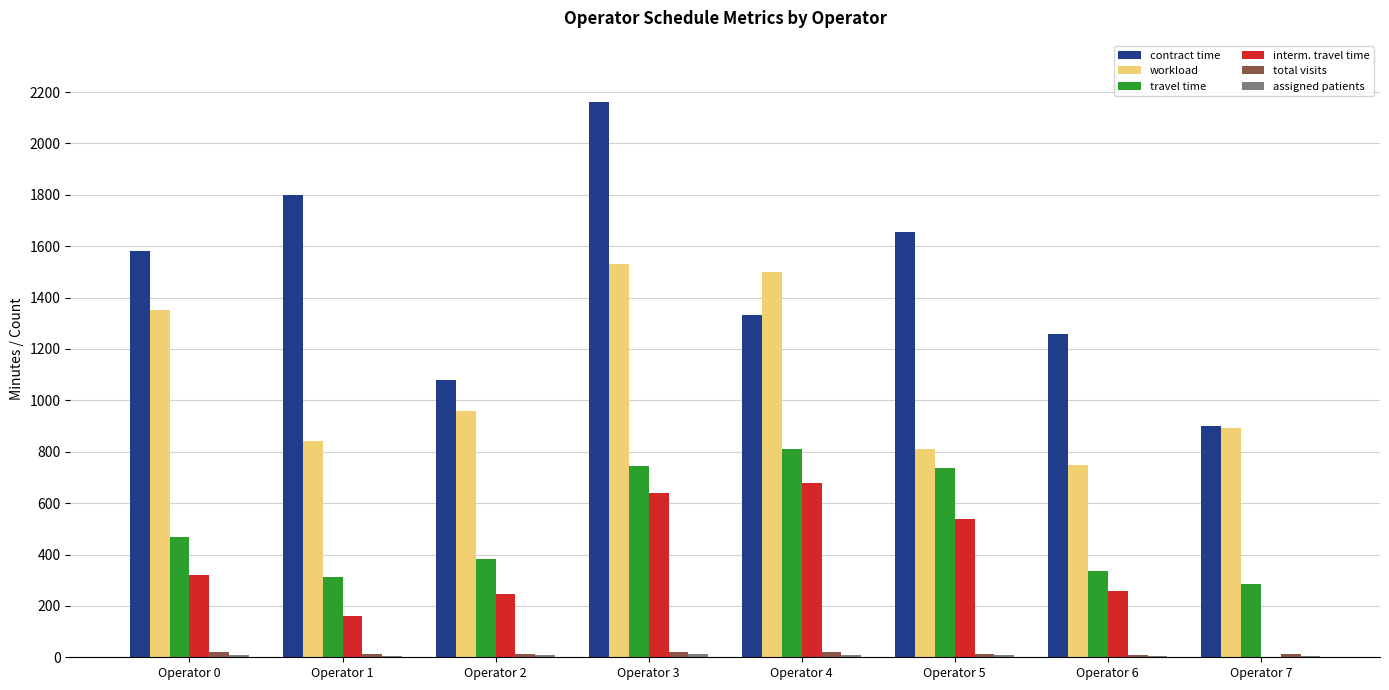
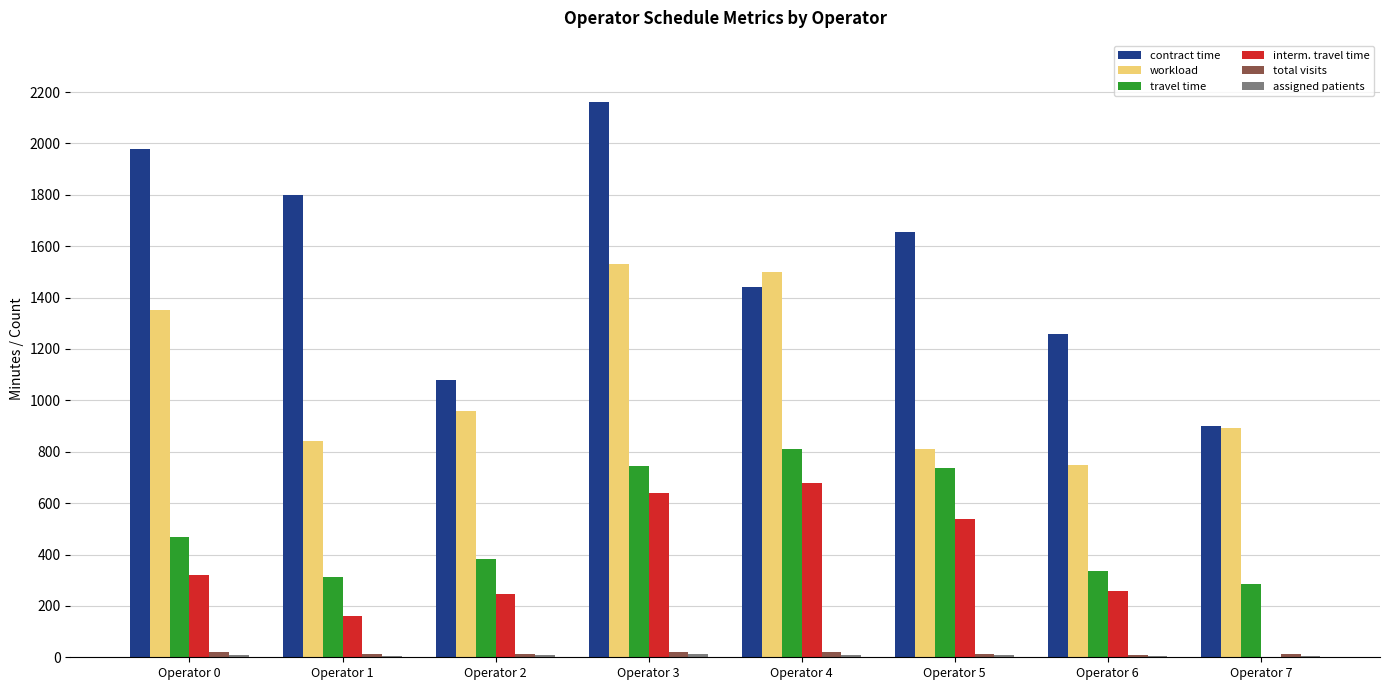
contract time, Operator 0: 1580 -> 1980
contract time, Operator 4: 1330 -> 1440
